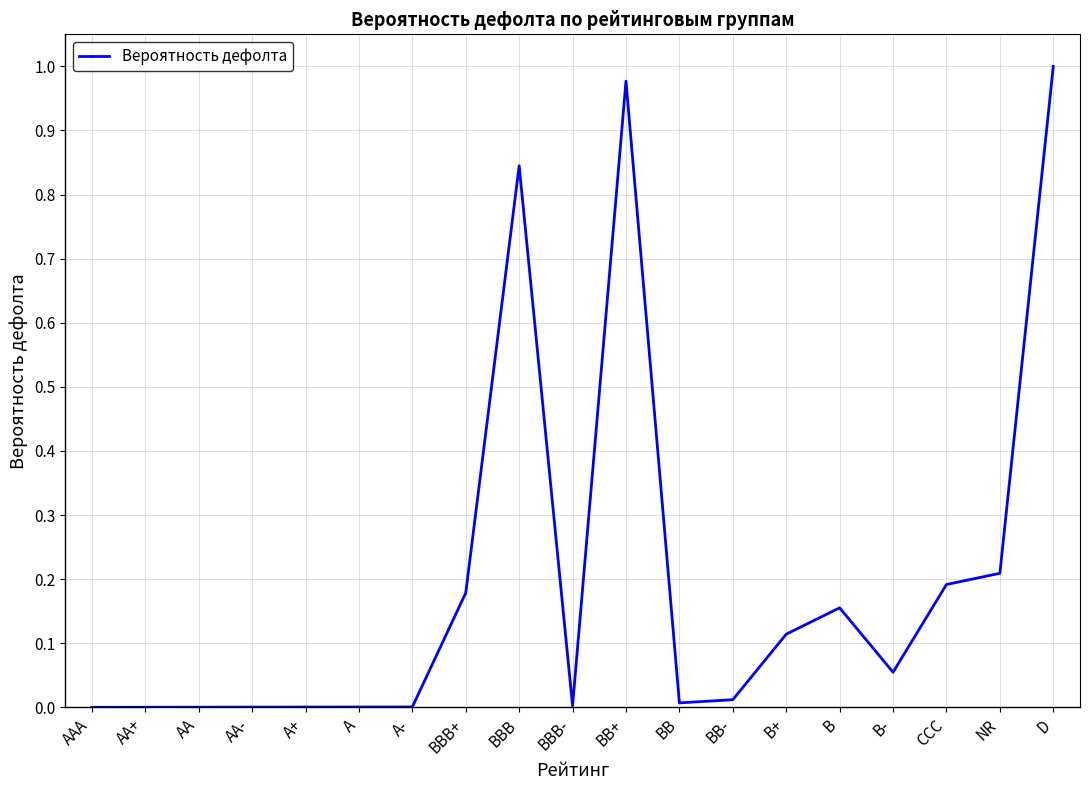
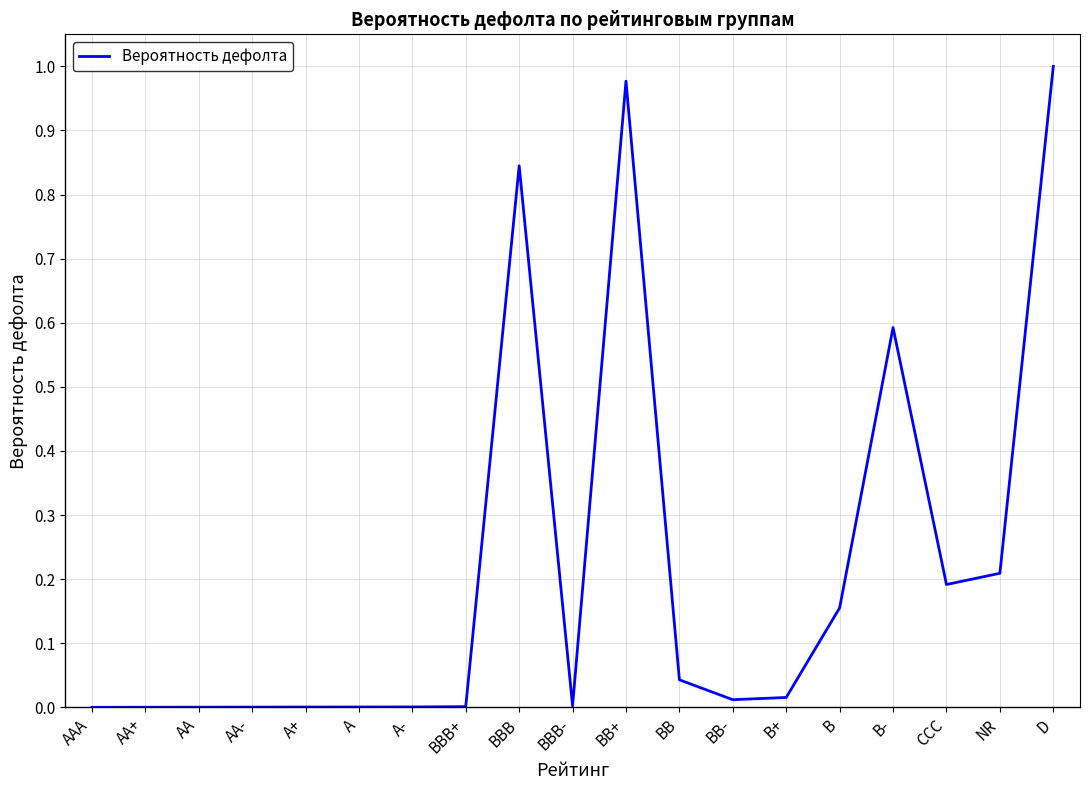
BBB+: 0.18 -> 0.00
BB: 0.01 -> 0.04
B+: 0.11 -> 0.02
B-: 0.05 -> 0.59
